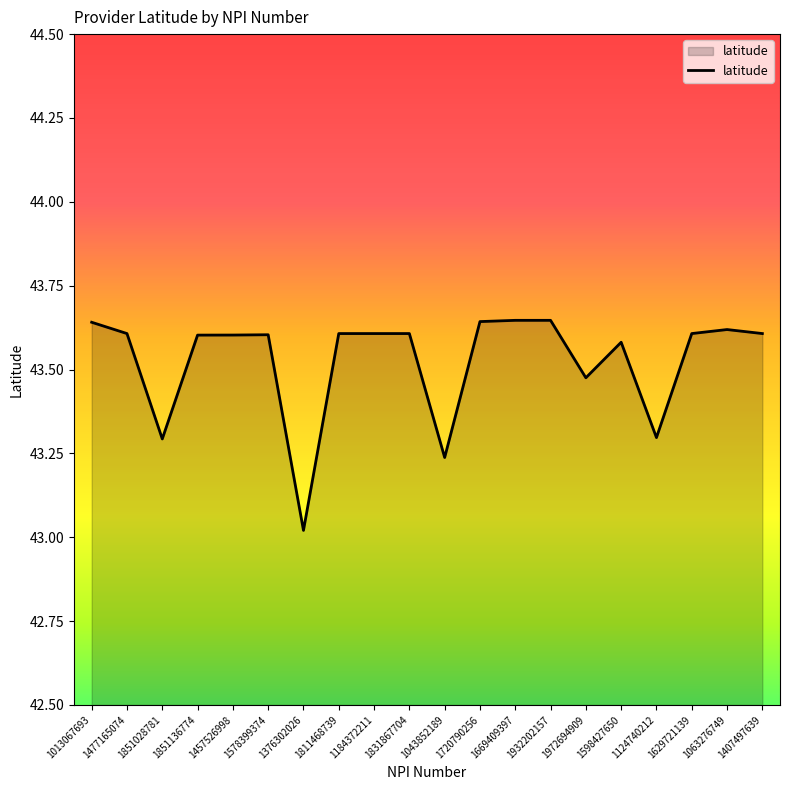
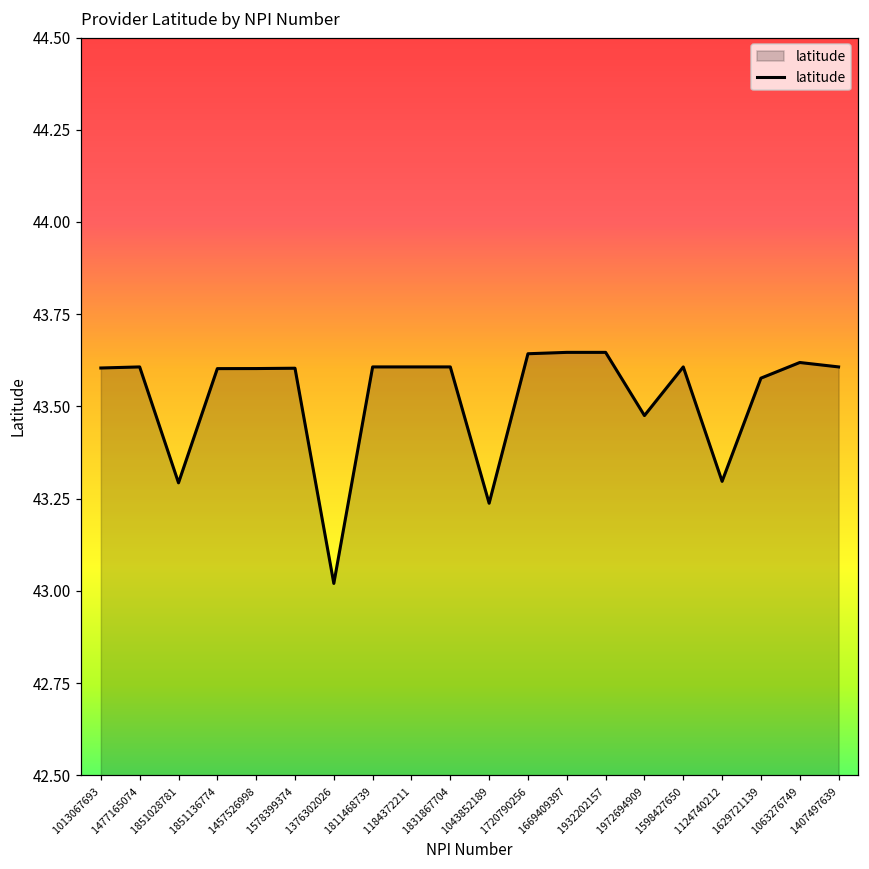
1013067693: 43.64 -> 43.60
1598427650: 43.58 -> 43.61
1629721139: 43.61 -> 43.58
